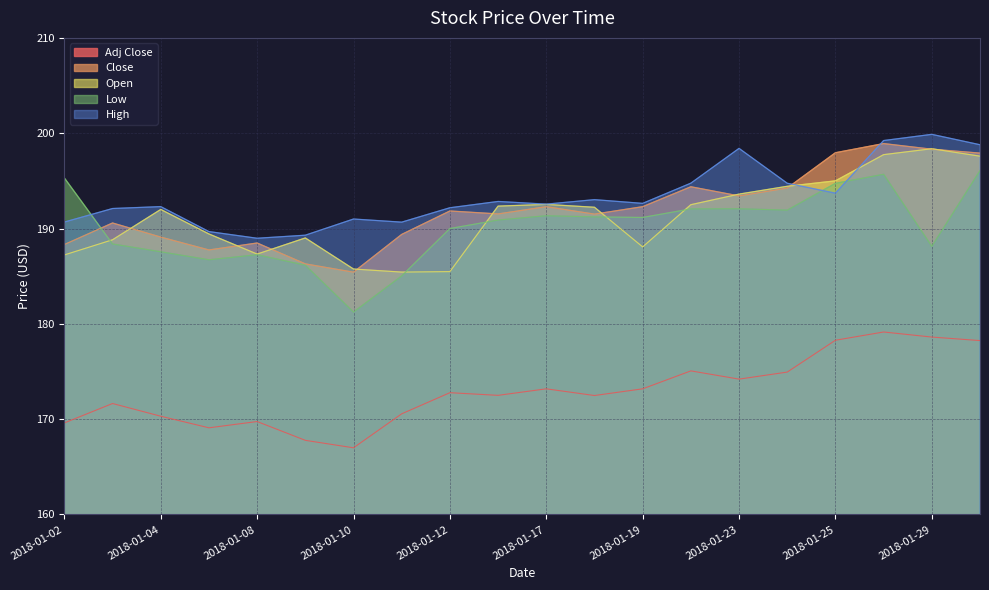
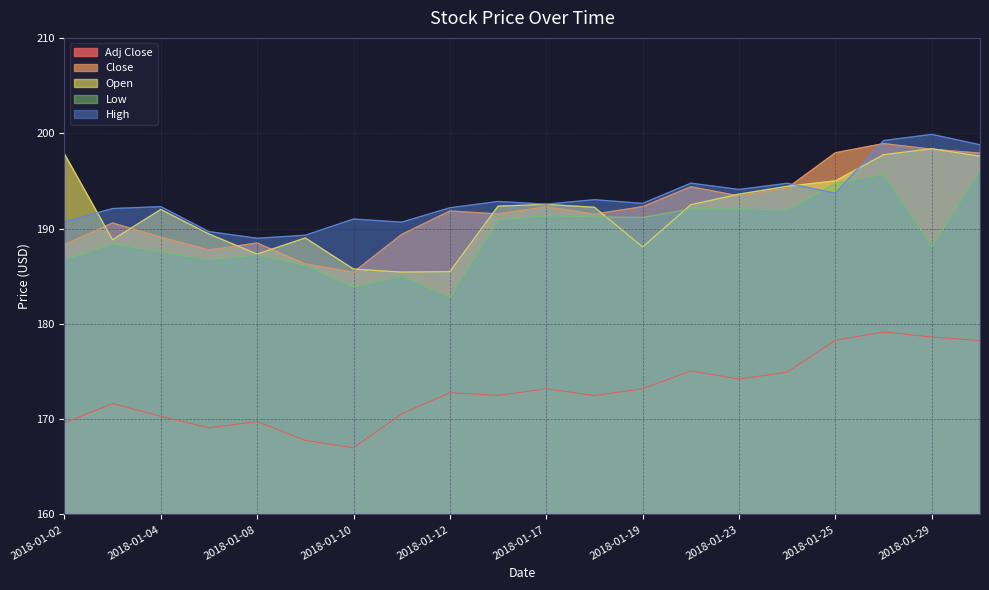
Open, 2018-01-02: 187 -> 198
Low, 2018-01-02: 195 -> 187
Low, 2018-01-10: 181 -> 184
Low, 2018-01-12: 190 -> 183
High, 2018-01-23: 198 -> 194
